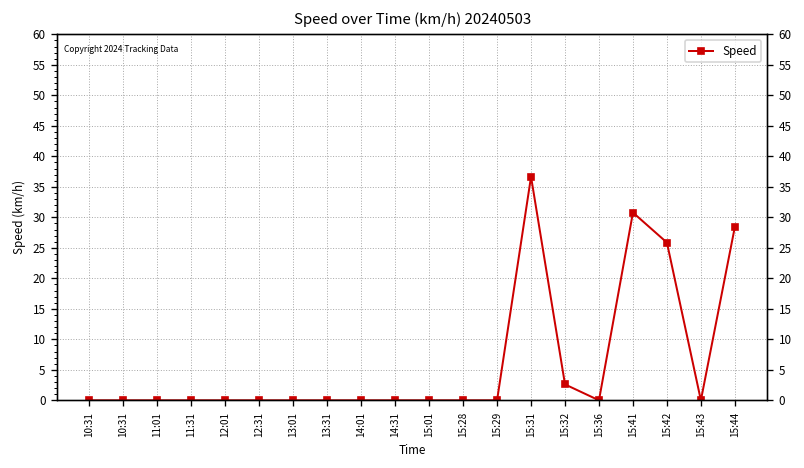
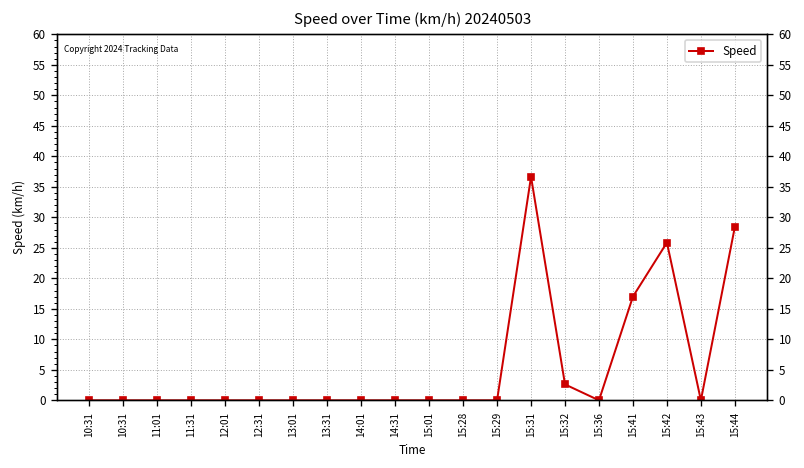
15:41: 31 -> 17
